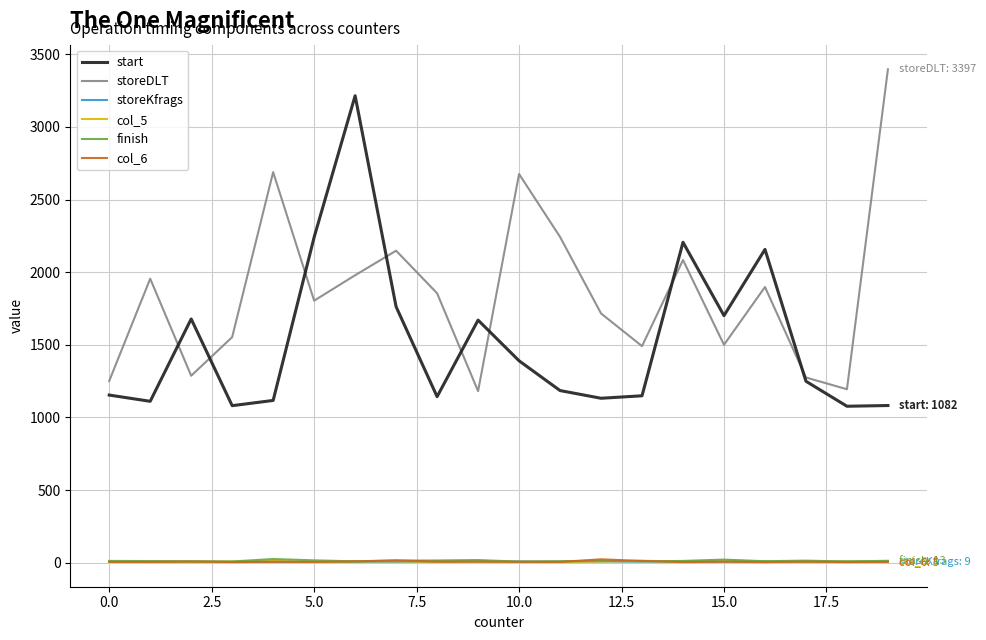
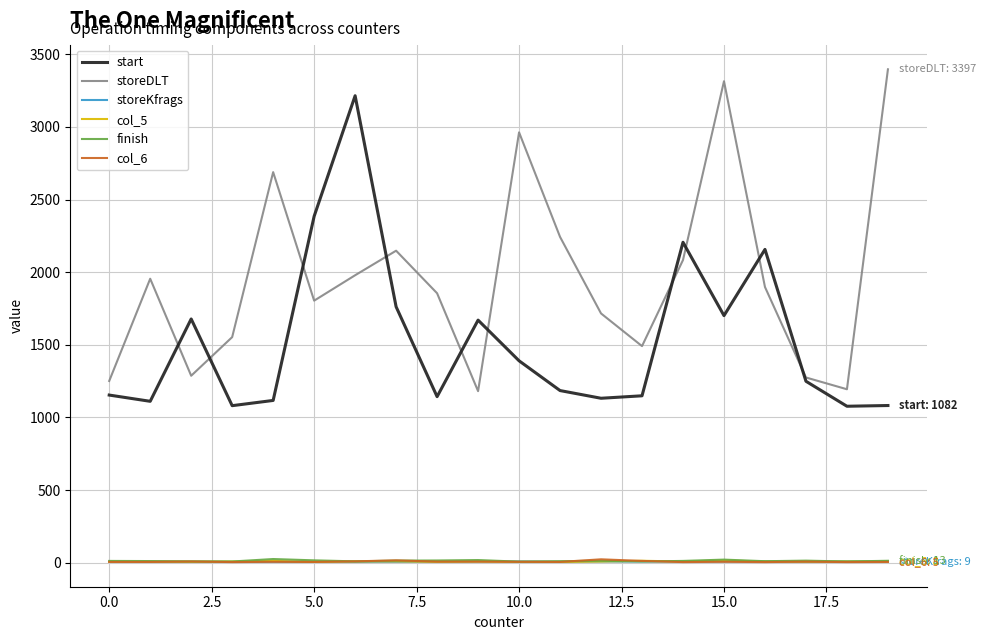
start, 5.0: 2240 -> 2390
storeDLT, 10.0: 2680 -> 2960
storeDLT, 15.0: 1500 -> 3320
